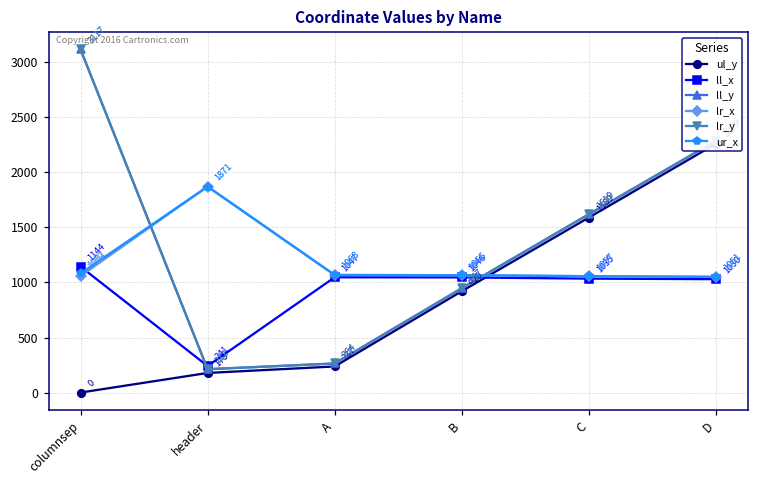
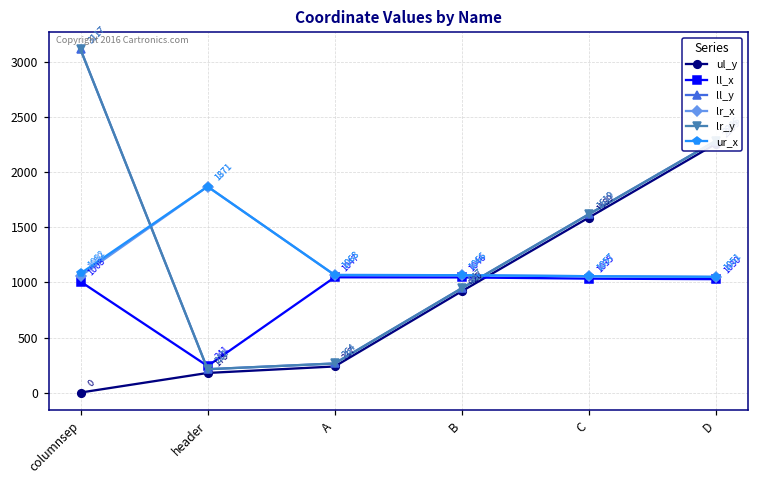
ll_x, columnsep: 1144 -> 1008
